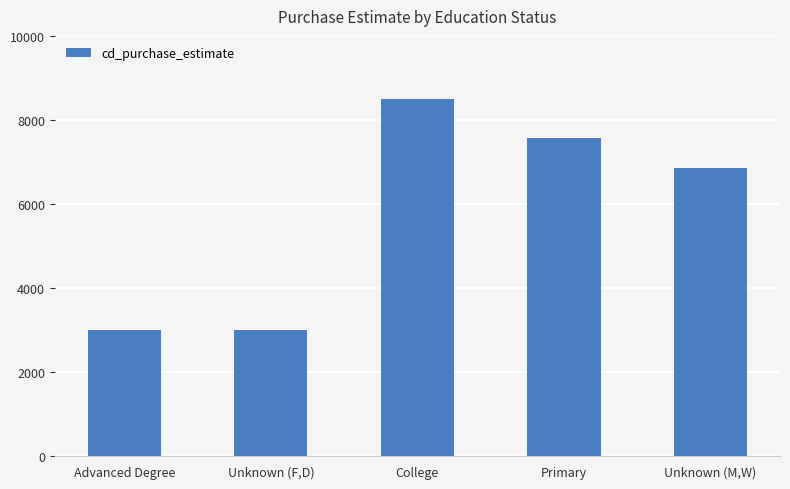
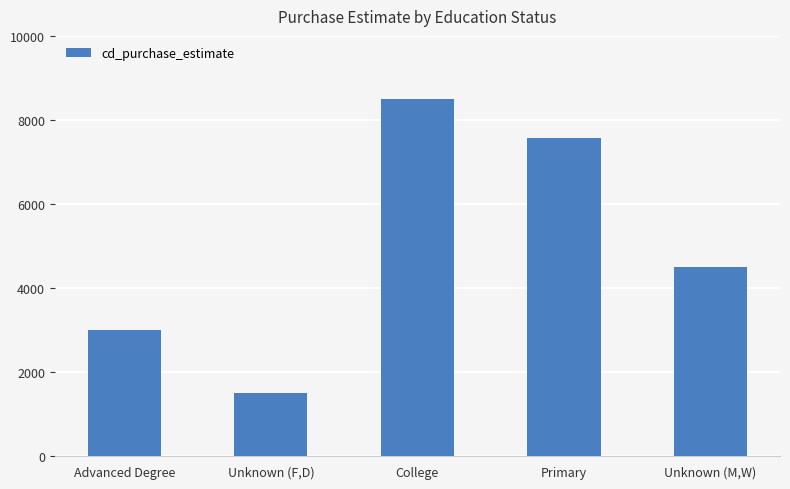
Unknown (F,D): 3000 -> 1500
Unknown (M,W): 6900 -> 4500
